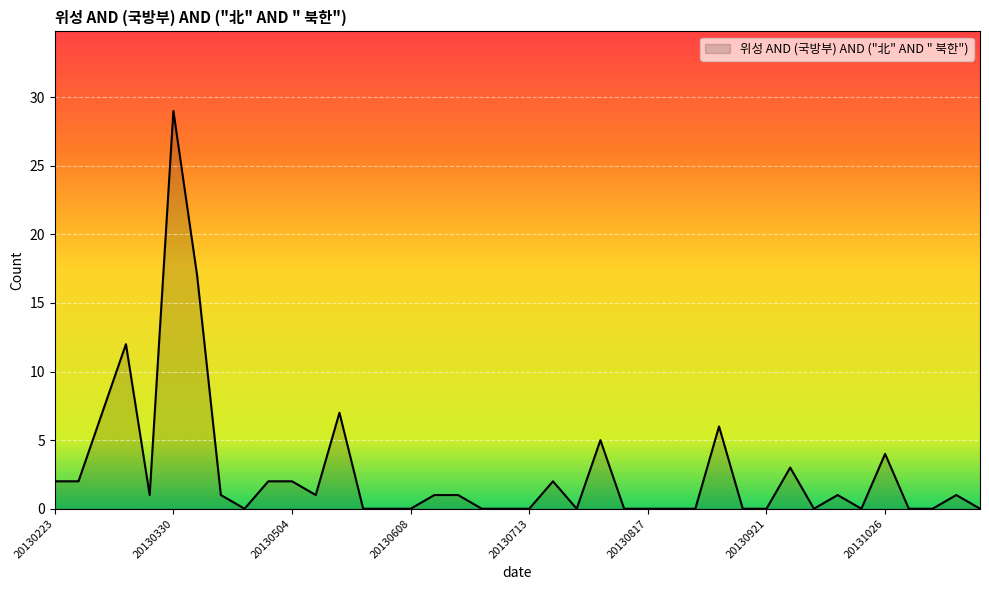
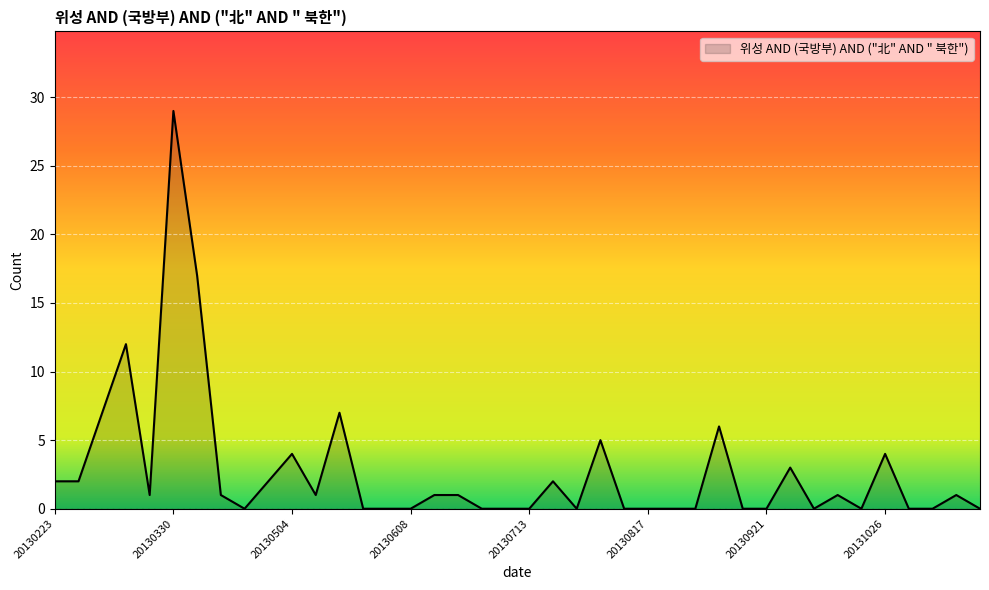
20130504: 2 -> 4
